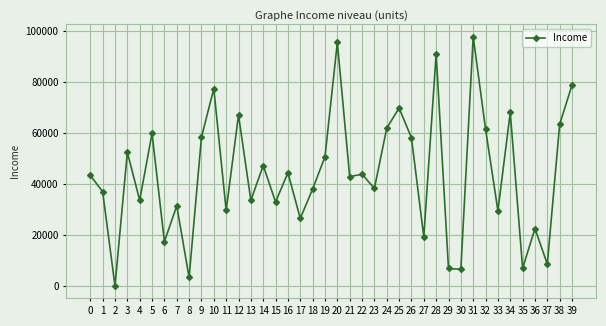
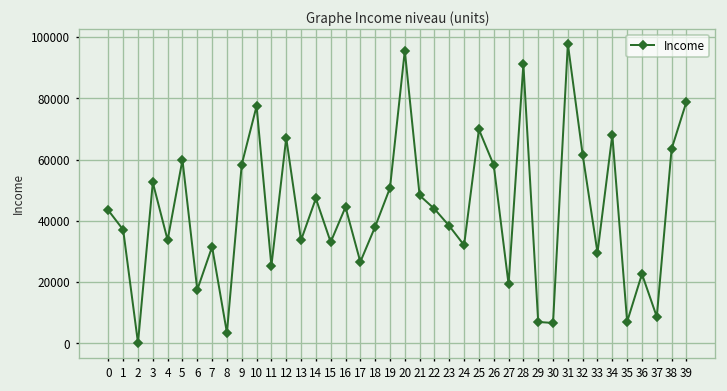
11: 30000 -> 25000
21: 43000 -> 48000
24: 62000 -> 32000
